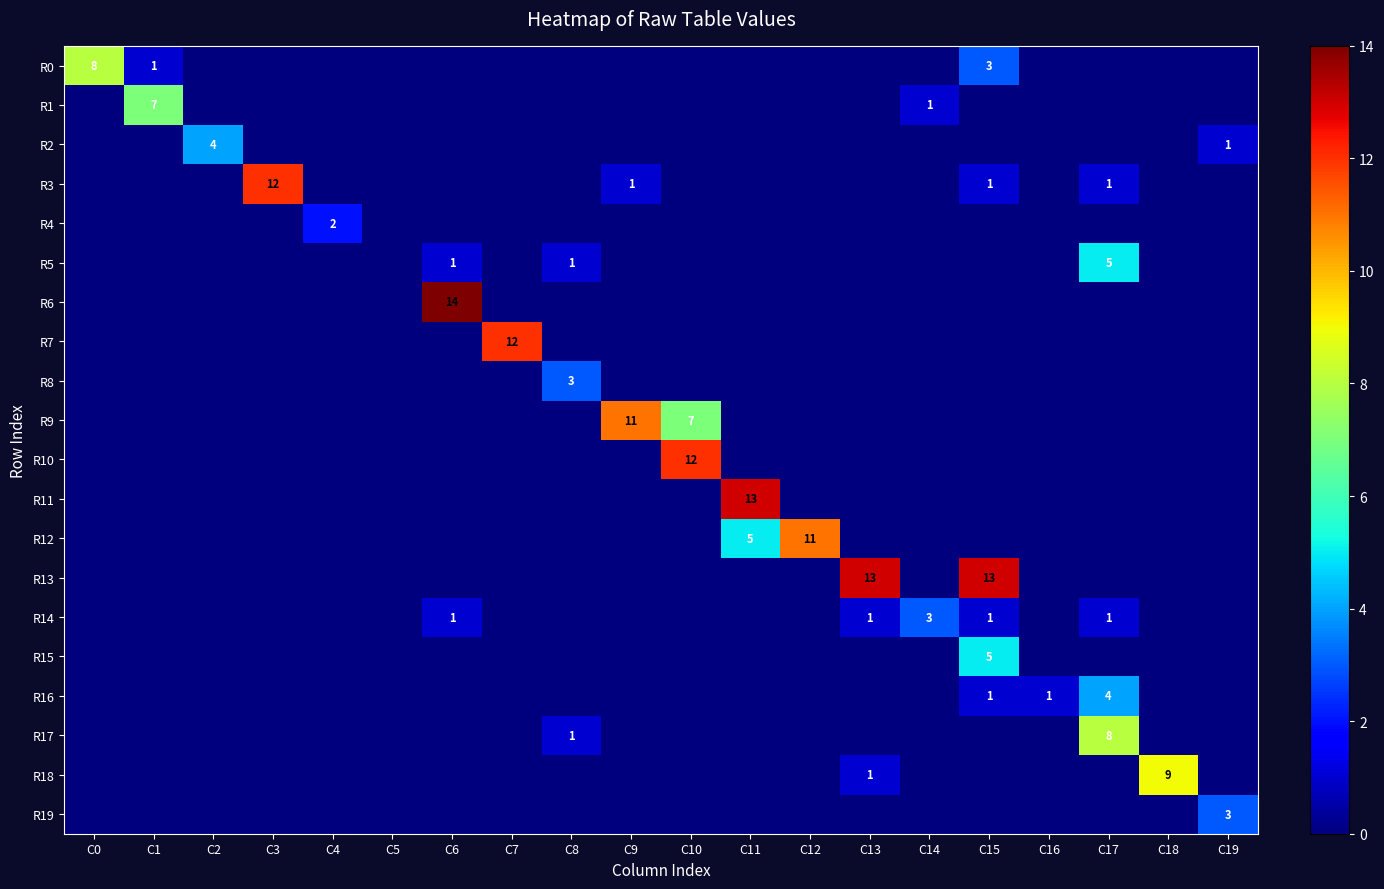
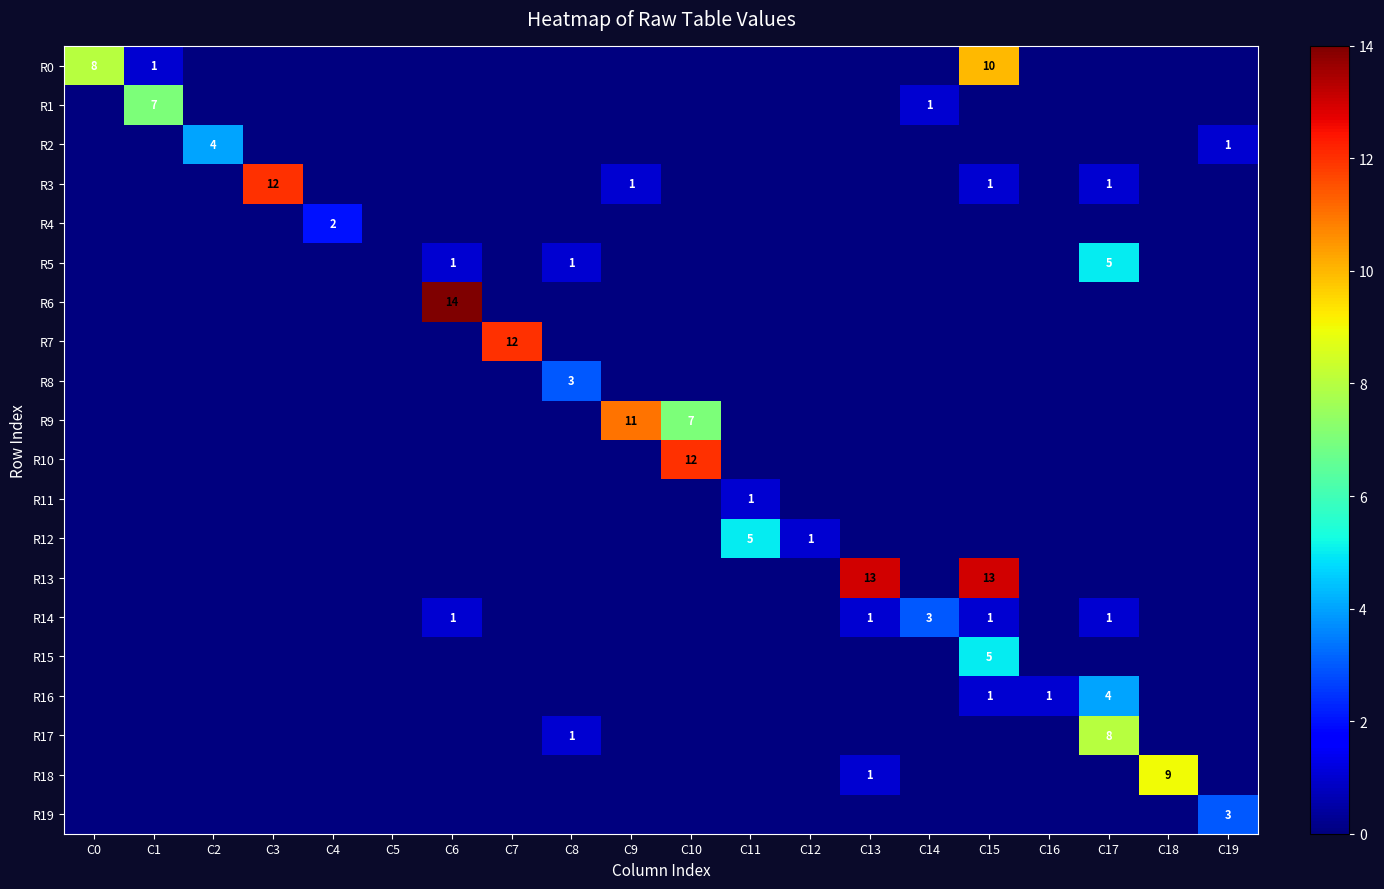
R0, C15: 3 -> 10
R11, C11: 13 -> 1
R12, C12: 11 -> 1
